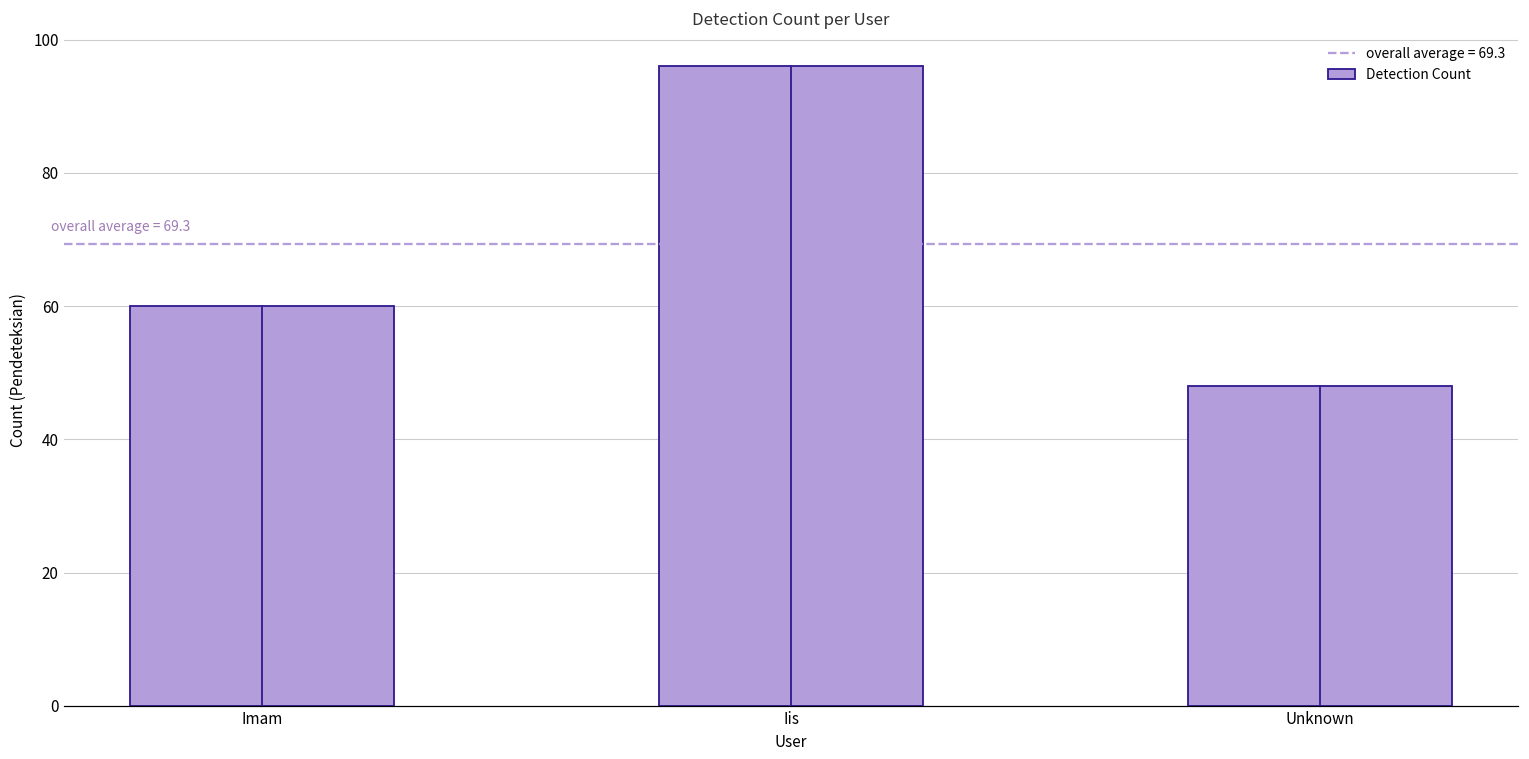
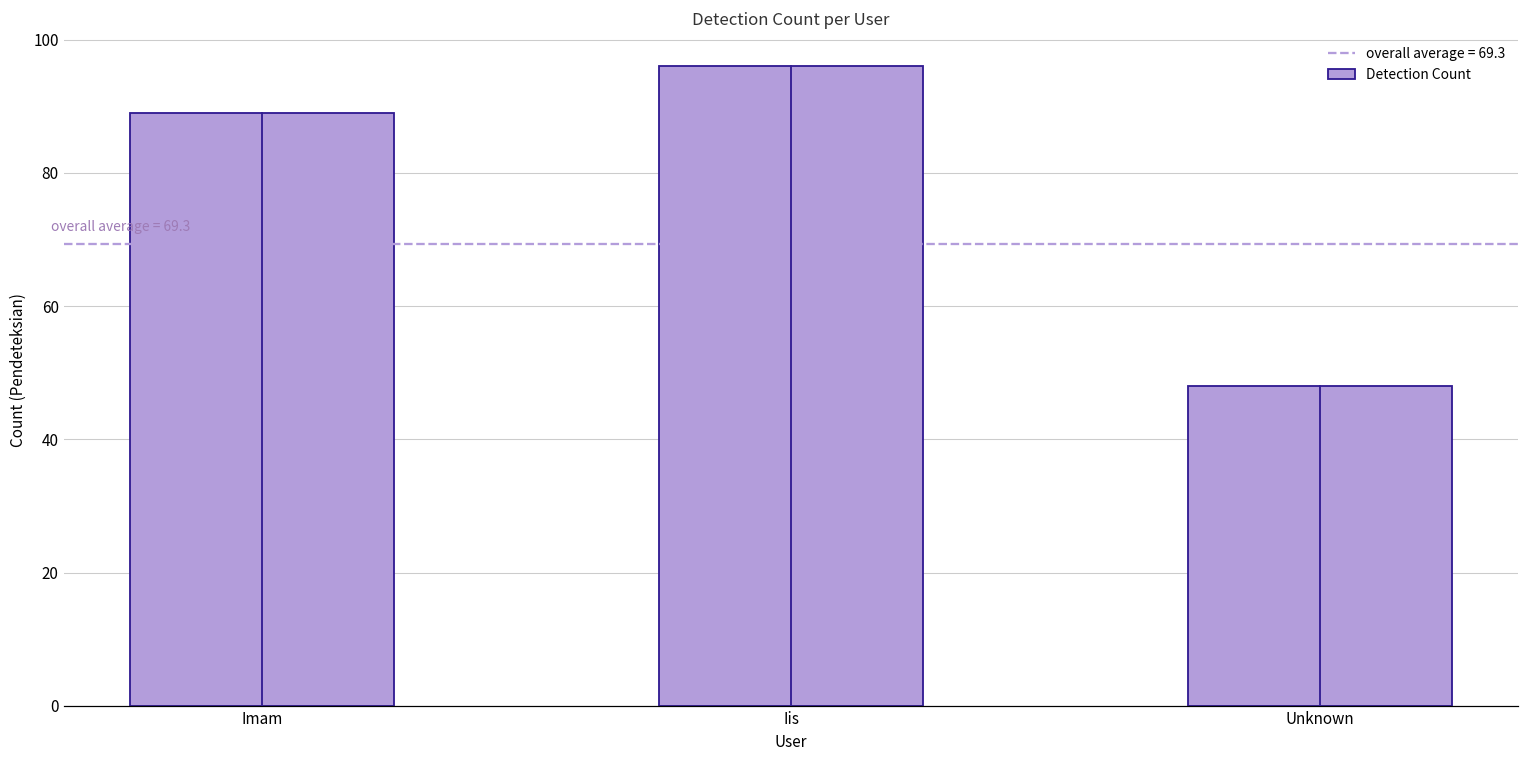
Detection Count, Imam: 60 -> 89
